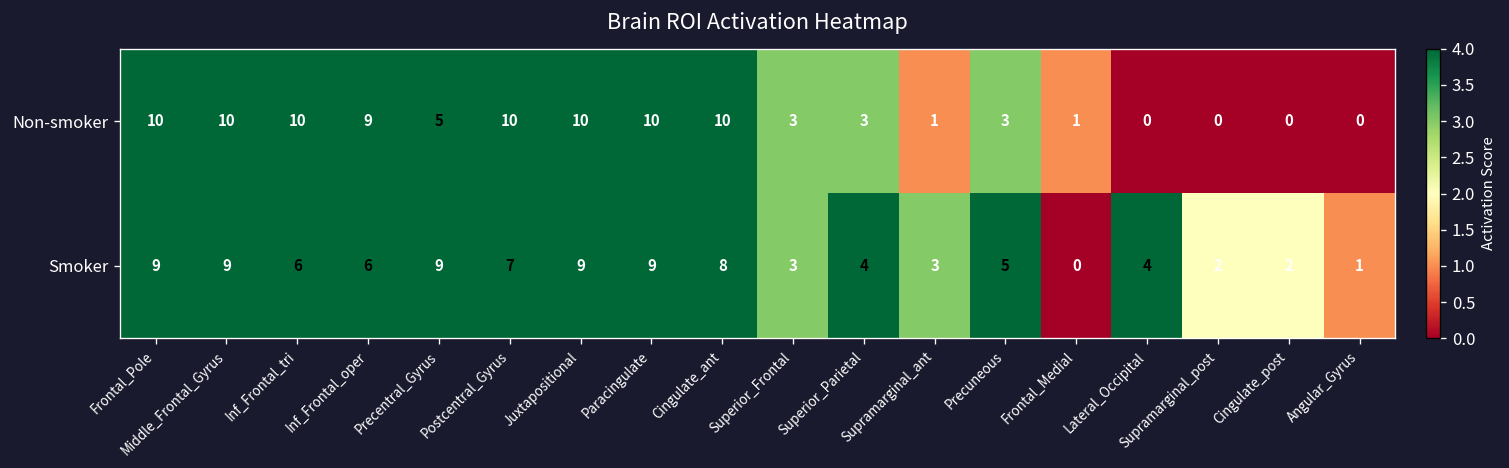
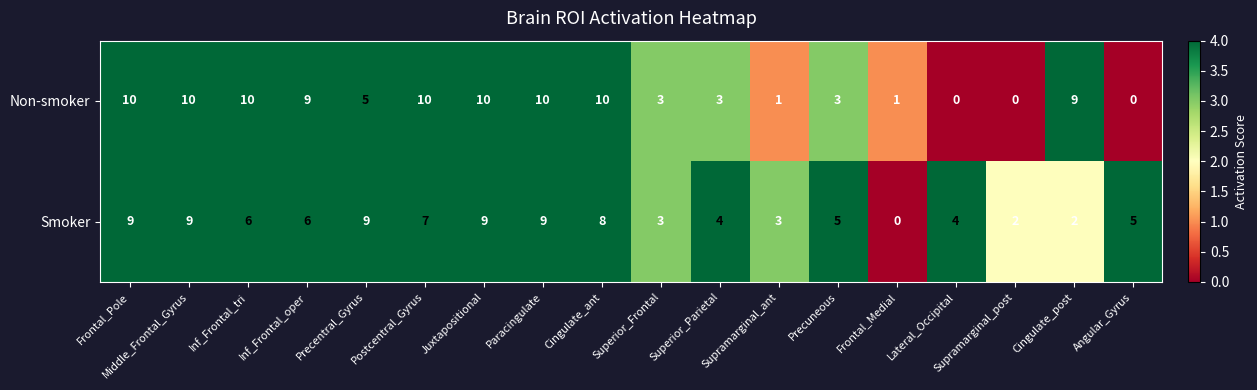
Non-smoker, Cingulate_post: 0 -> 9
Smoker, Angular_Gyrus: 1 -> 5
